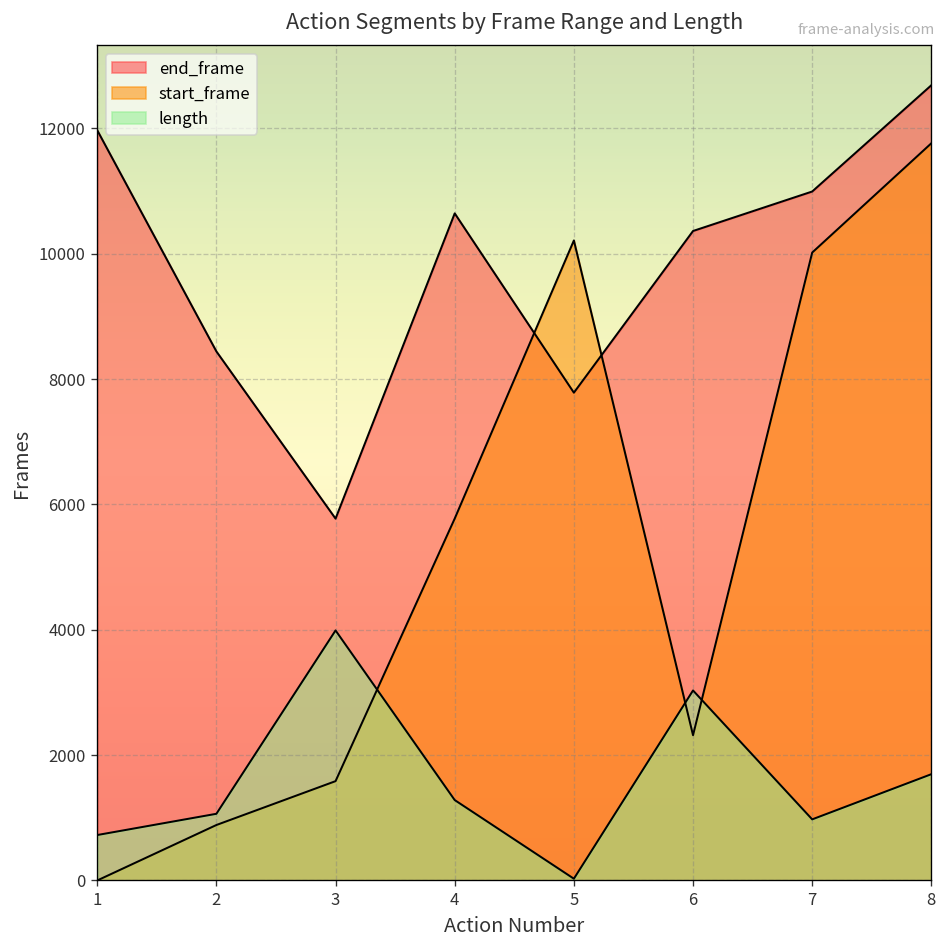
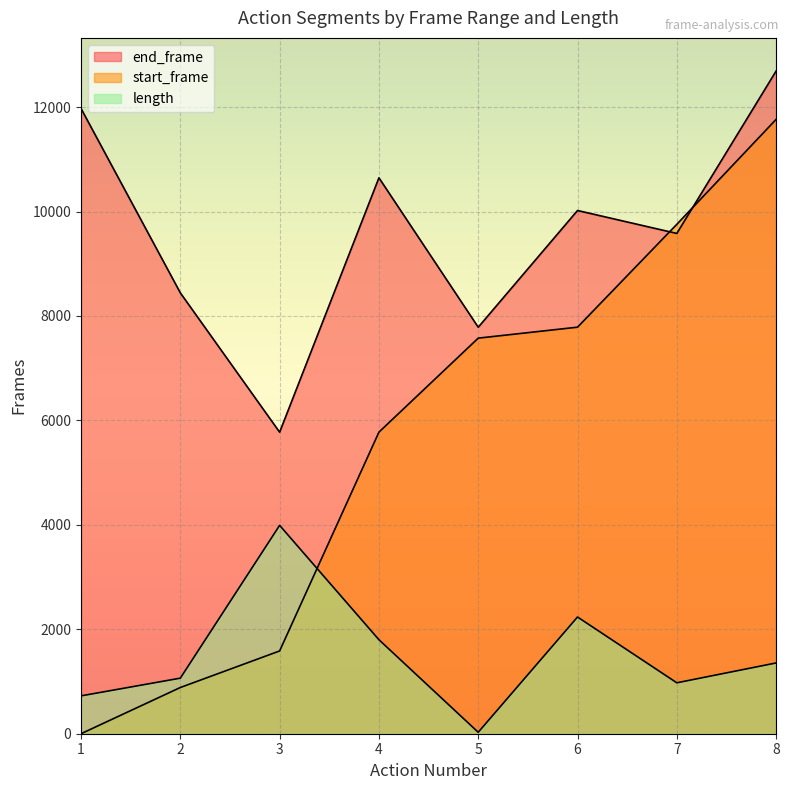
length, 4: 1300 -> 1800
start_frame, 5: 10200 -> 7600
end_frame, 6: 10400 -> 10000
start_frame, 6: 2300 -> 7800
length, 6: 3000 -> 2200
end_frame, 7: 11000 -> 9600
start_frame, 7: 10000 -> 9800
length, 8: 1700 -> 1400
